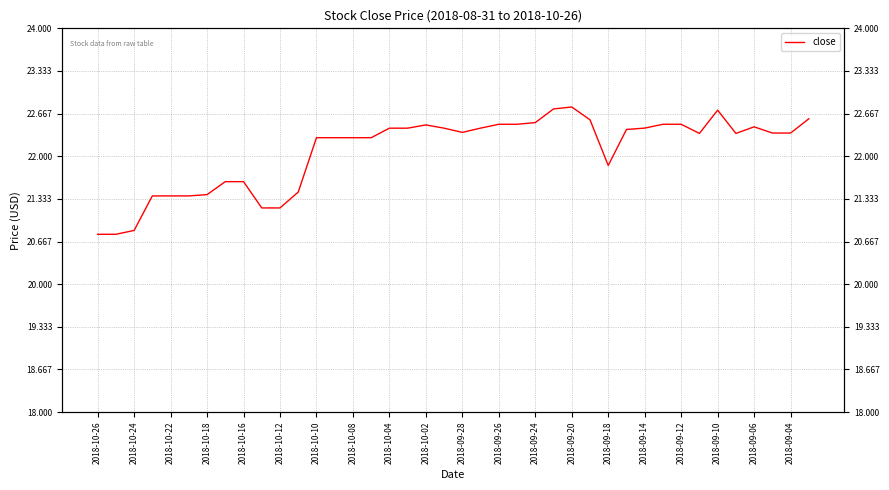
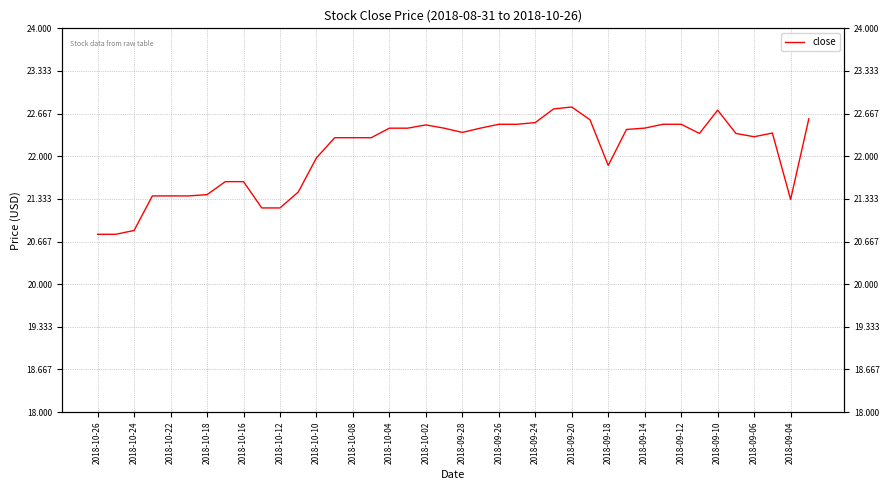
2018-10-10: 22.3 -> 22.0
2018-09-06: 22.5 -> 22.3
2018-09-04: 22.4 -> 21.3
